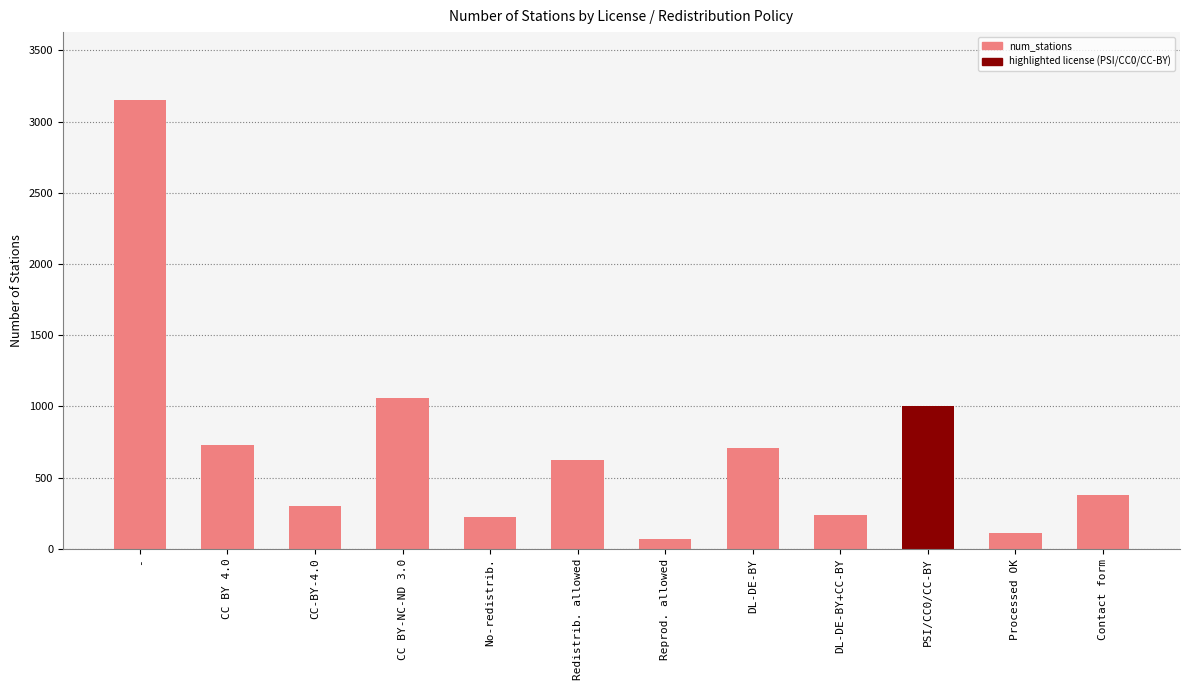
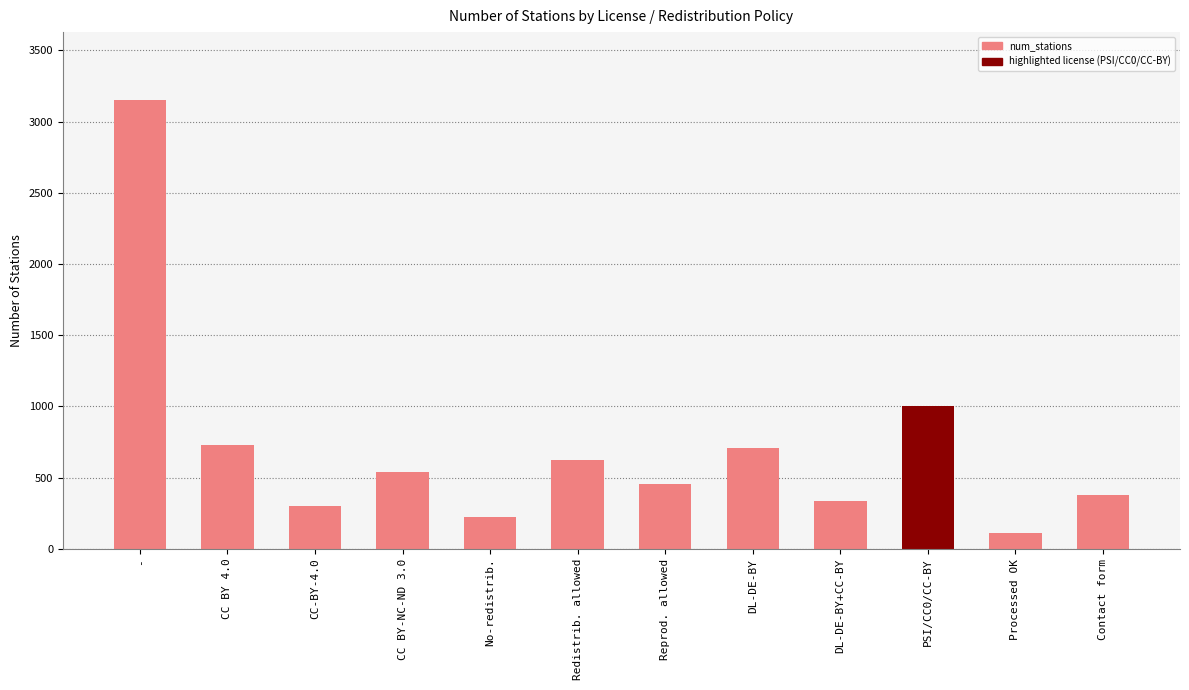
CC BY-NC-ND 3.0: 1060 -> 540
Reprod. allowed: 70 -> 450
DL-DE-BY+CC-BY: 230 -> 330
